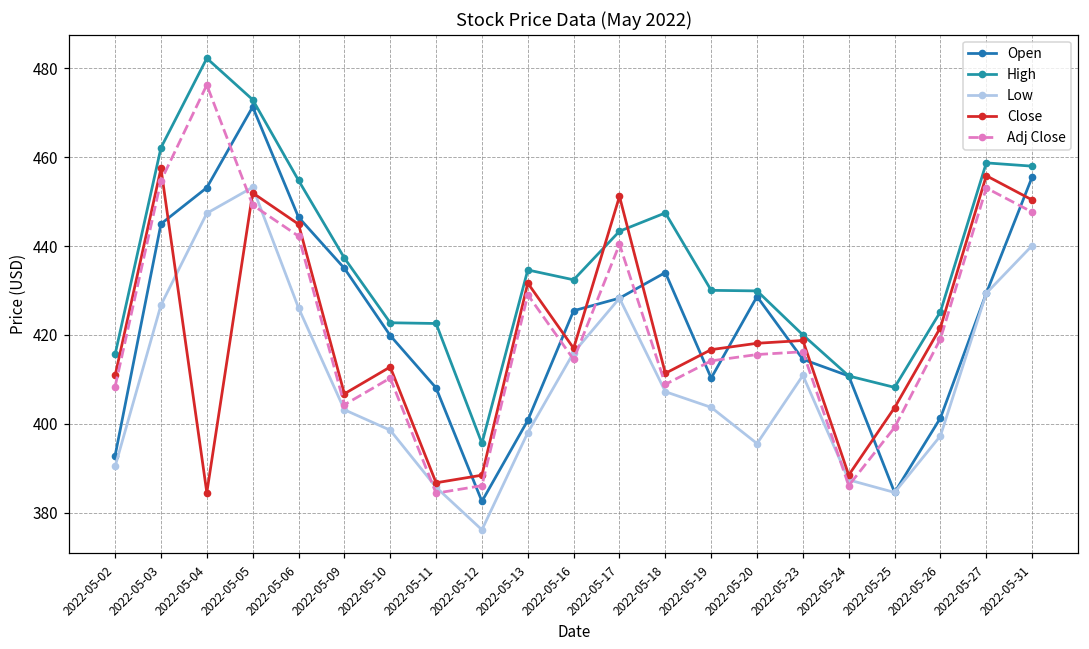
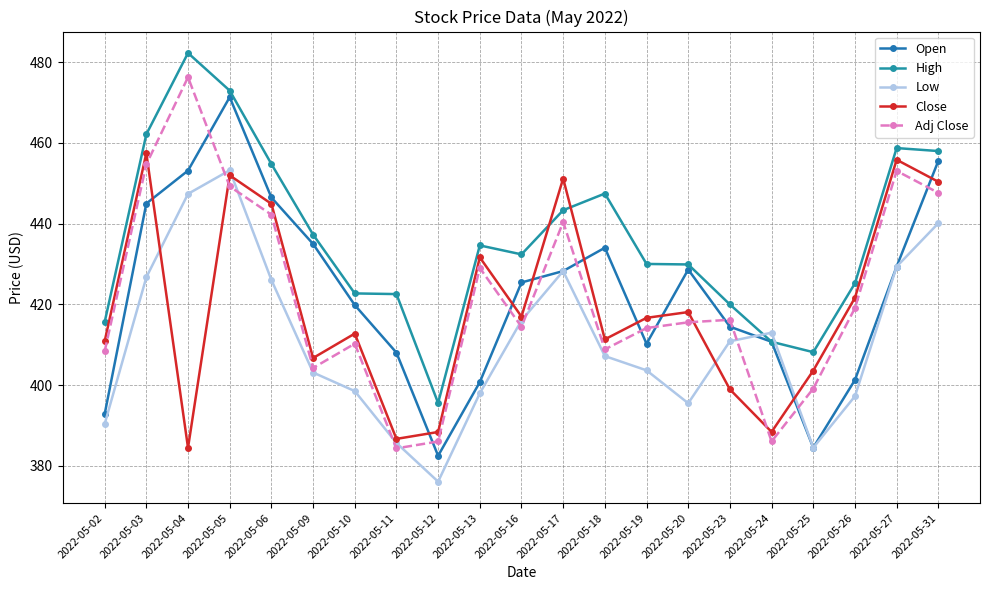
Close, 2022-05-23: 419 -> 399
Low, 2022-05-24: 387 -> 413
